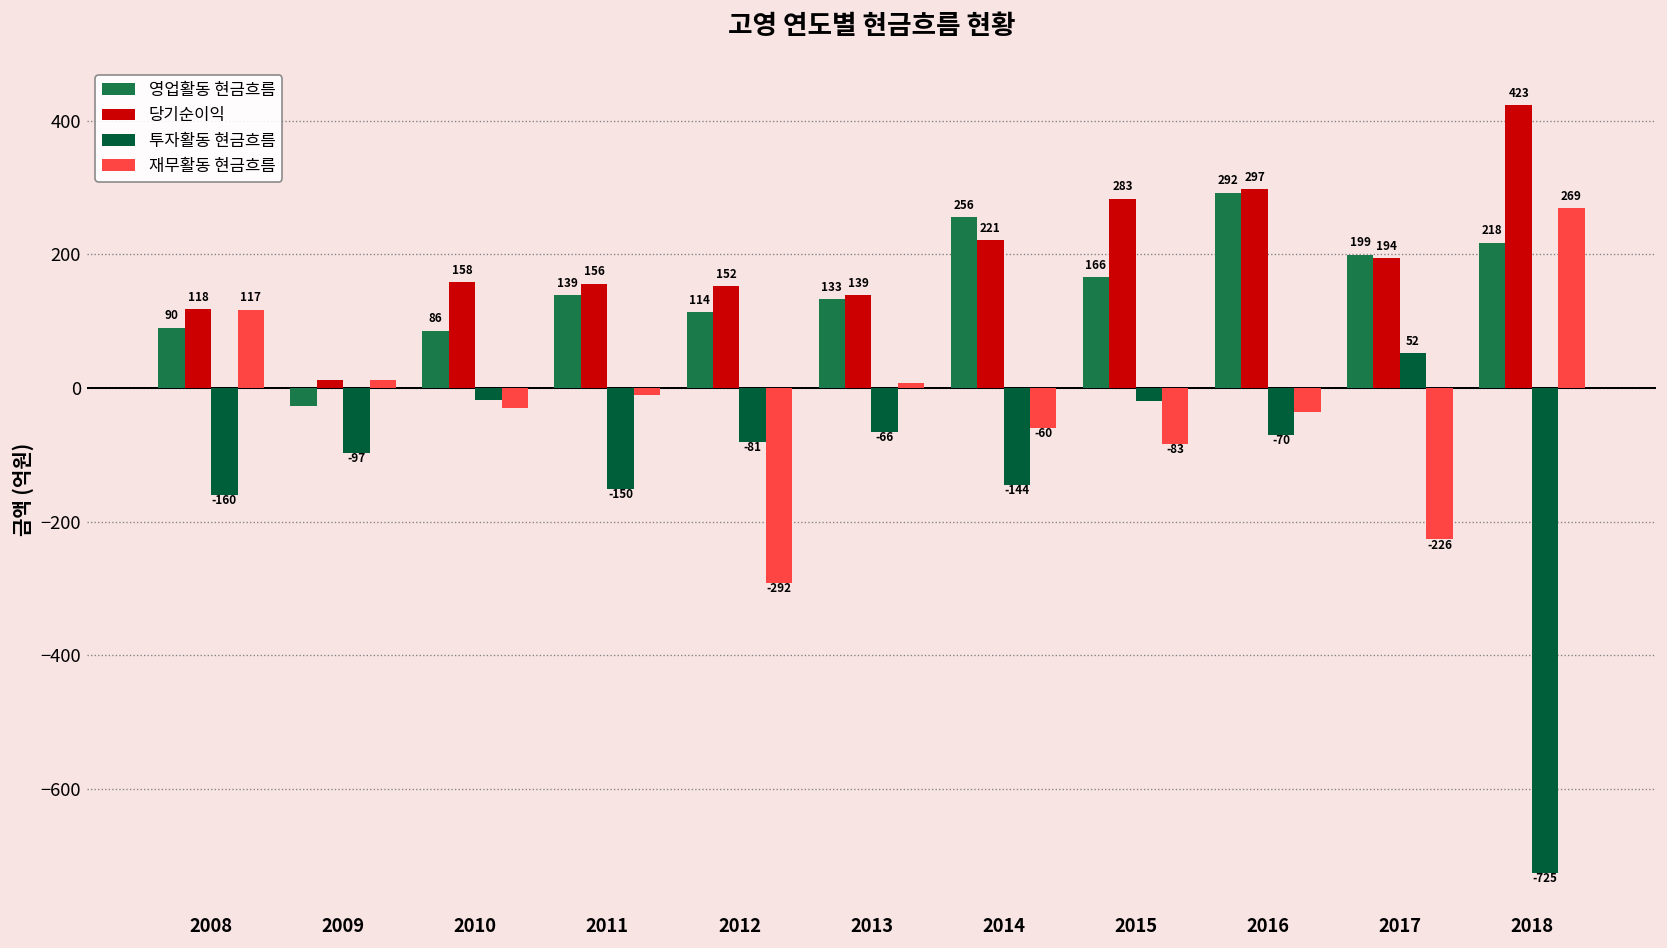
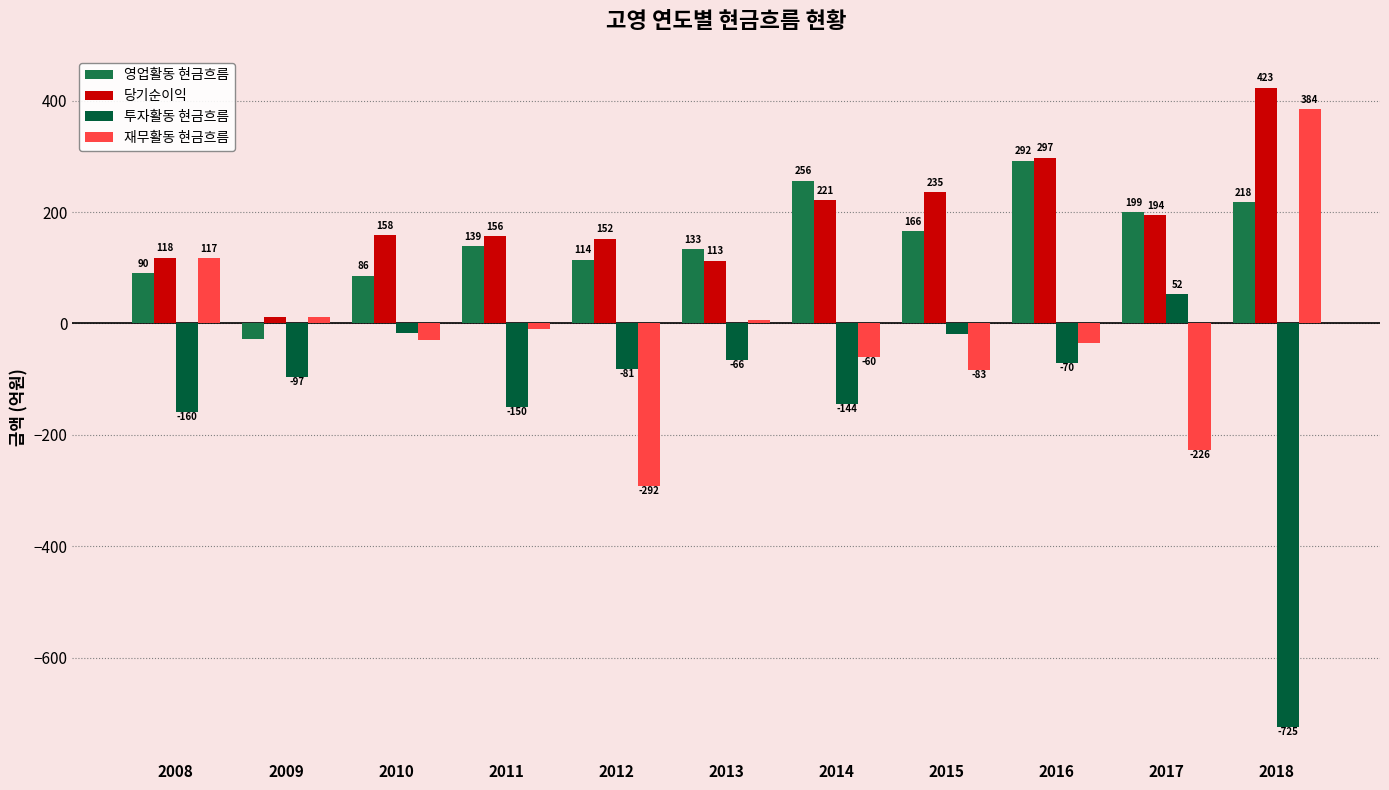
당기순이익, 2013: 139 -> 113
당기순이익, 2015: 283 -> 235
재무활동 현금흐름, 2018: 269 -> 384
